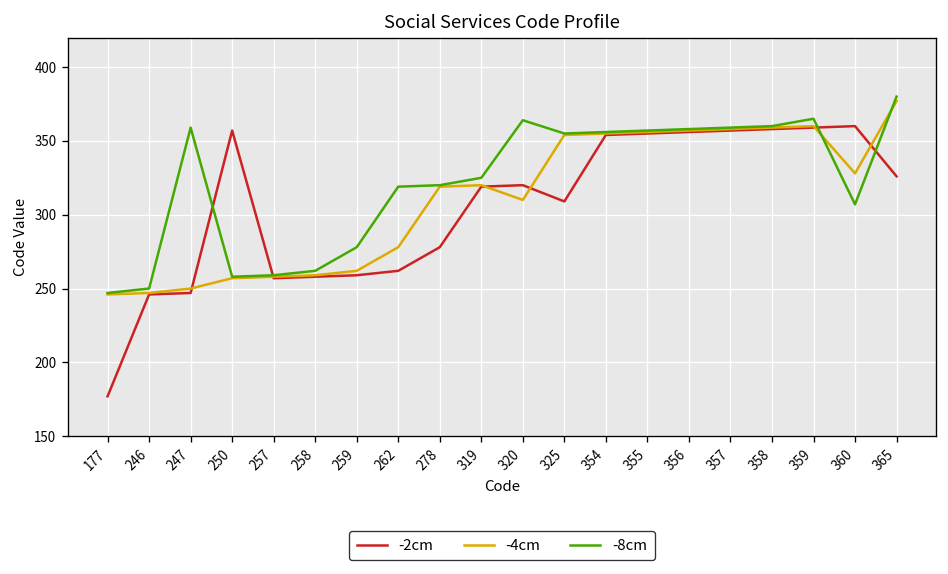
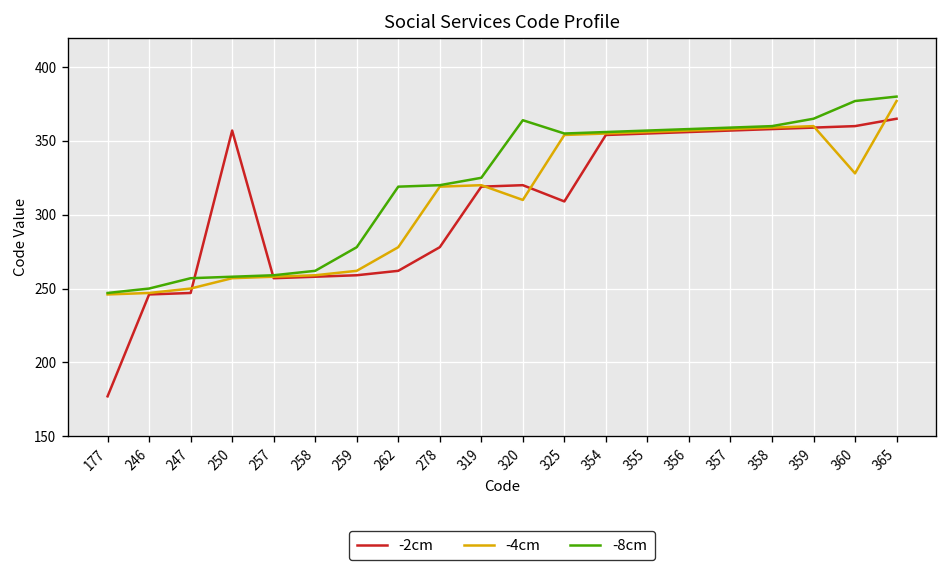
-8cm, 247: 359 -> 257
-8cm, 360: 307 -> 377
-2cm, 365: 326 -> 365
